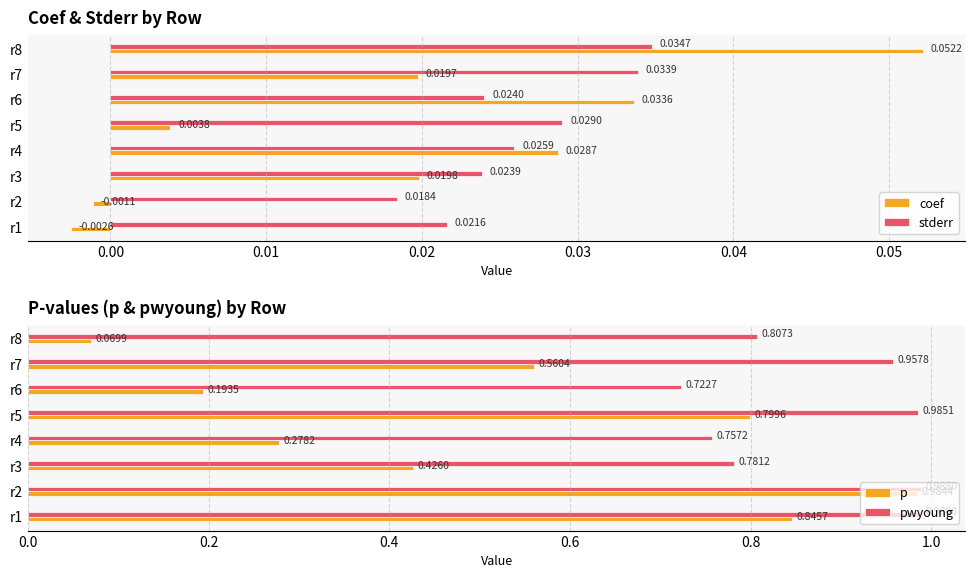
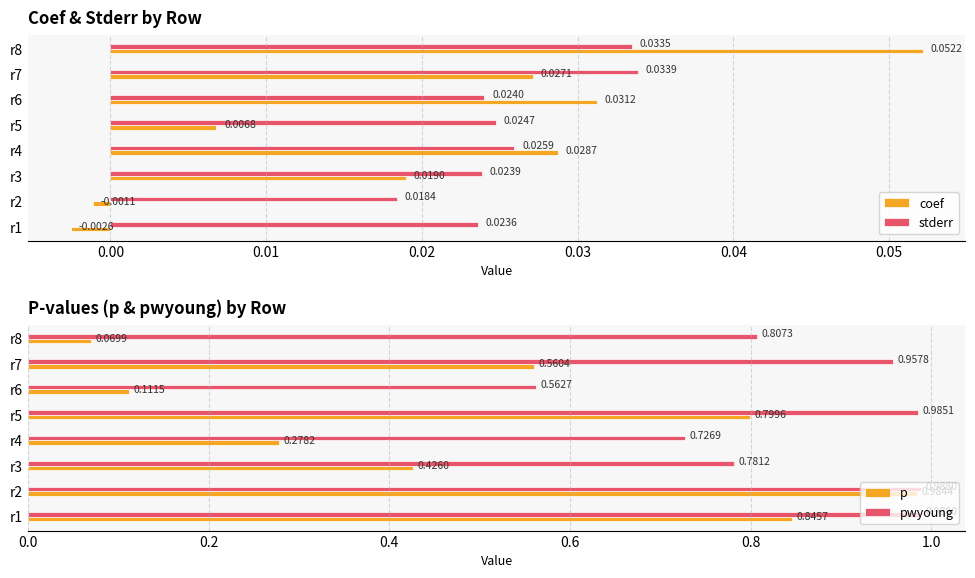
Coef & Stderr by Row, stderr, r8: 0.0347 -> 0.0335
Coef & Stderr by Row, coef, r7: 0.0197 -> 0.0271
Coef & Stderr by Row, coef, r6: 0.0336 -> 0.0312
Coef & Stderr by Row, stderr, r5: 0.0290 -> 0.0247
Coef & Stderr by Row, coef, r5: 0.0038 -> 0.0068
Coef & Stderr by Row, coef, r3: 0.0198 -> 0.0190
Coef & Stderr by Row, stderr, r1: 0.0216 -> 0.0236
P-values (p & pwyoung) by Row, pwyoung, r6: 0.7227 -> 0.5627
P-values (p & pwyoung) by Row, p, r6: 0.1935 -> 0.1115
P-values (p & pwyoung) by Row, pwyoung, r4: 0.7572 -> 0.7269
